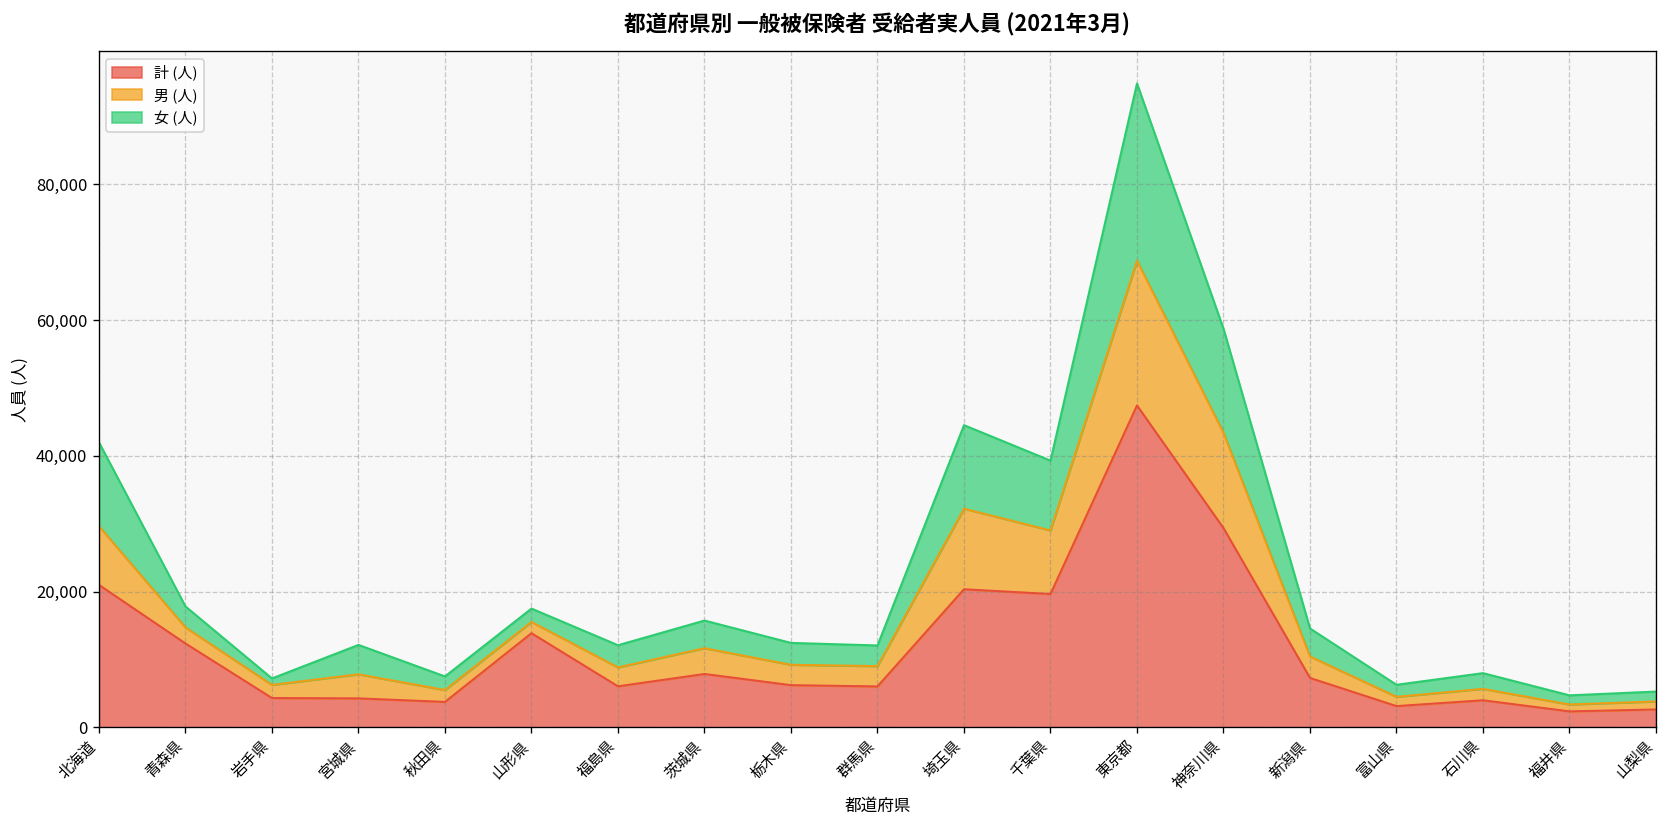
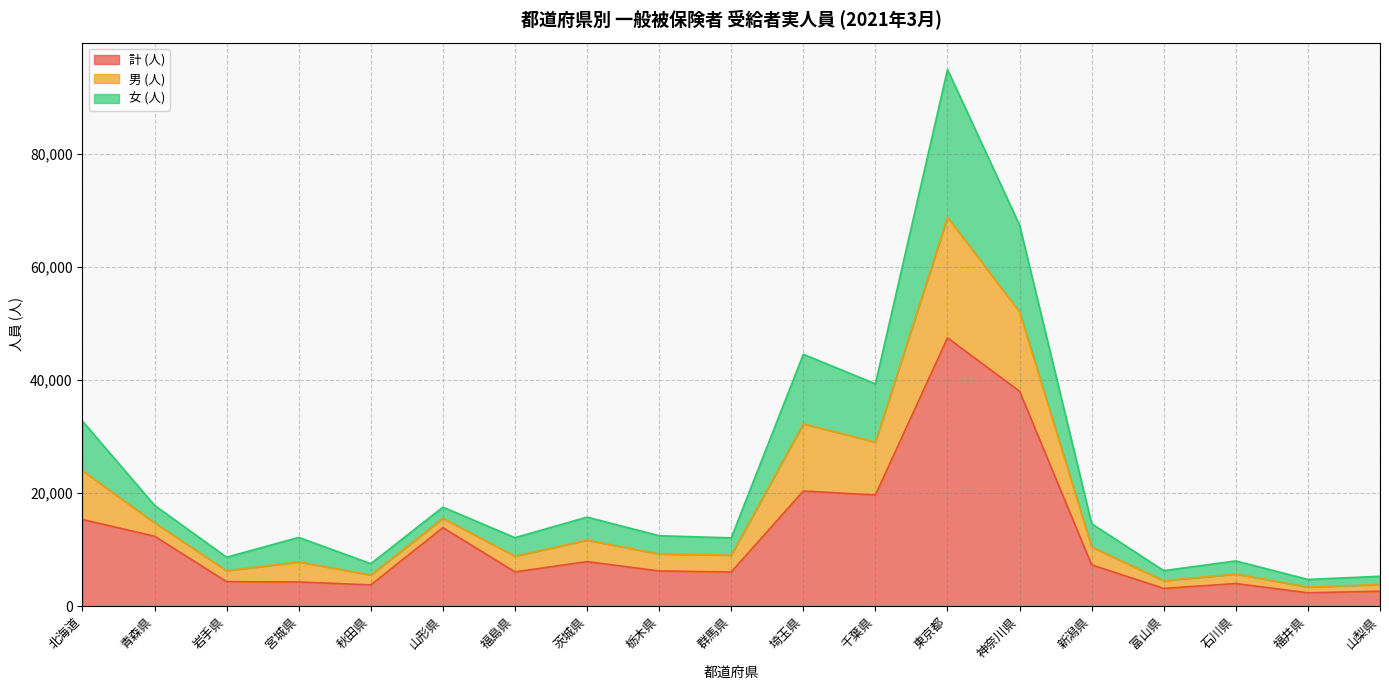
計 (人), 北海道: 21,000 -> 15,000
女 (人), 北海道: 12,000 -> 9,000
女 (人), 岩手県: 1,000 -> 2,000
計 (人), 神奈川県: 29,000 -> 38,000
